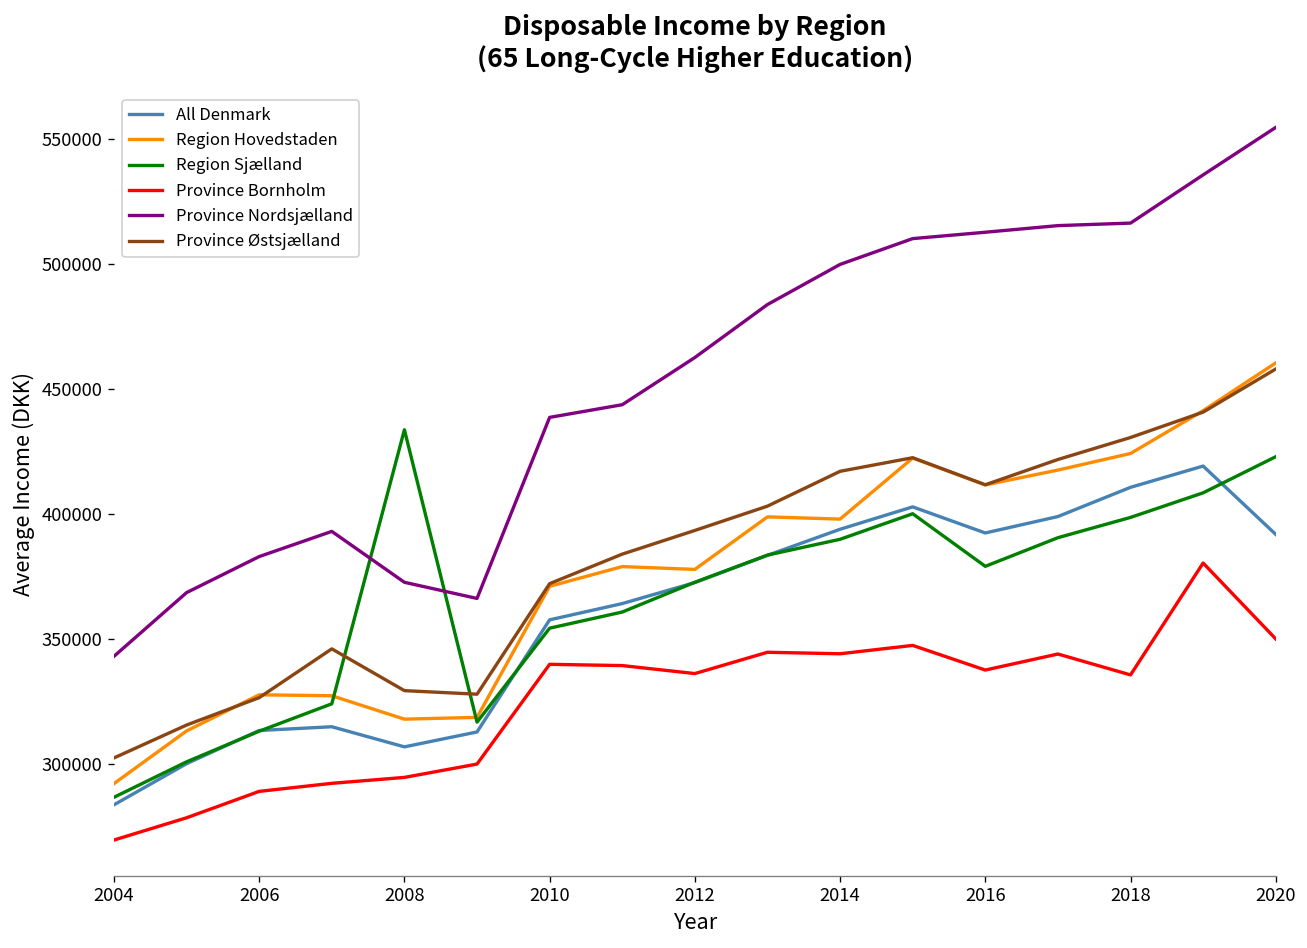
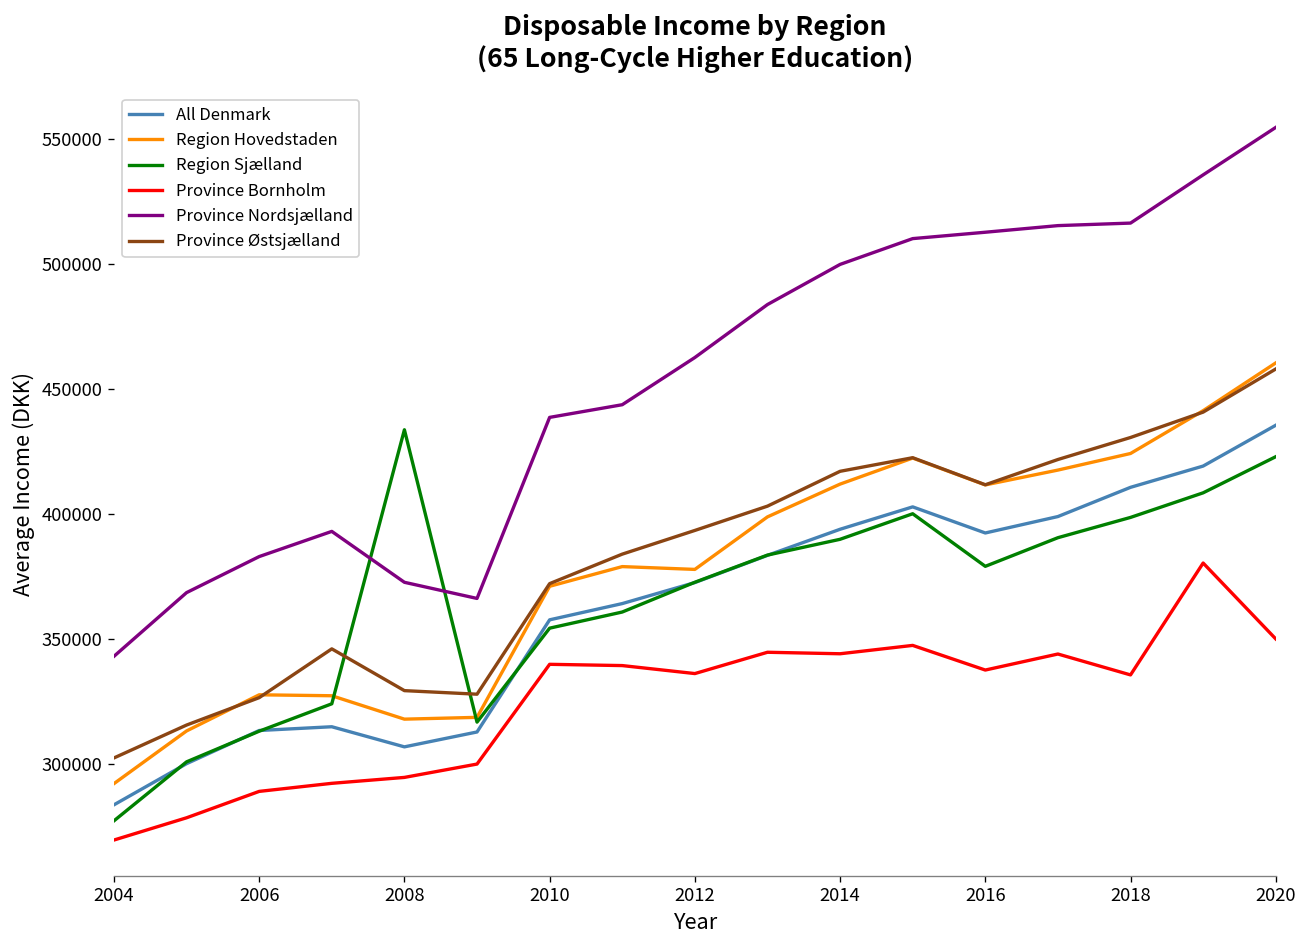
Region Sjælland, 2004: 286000 -> 277000
Region Hovedstaden, 2014: 398000 -> 412000
All Denmark, 2020: 392000 -> 436000
